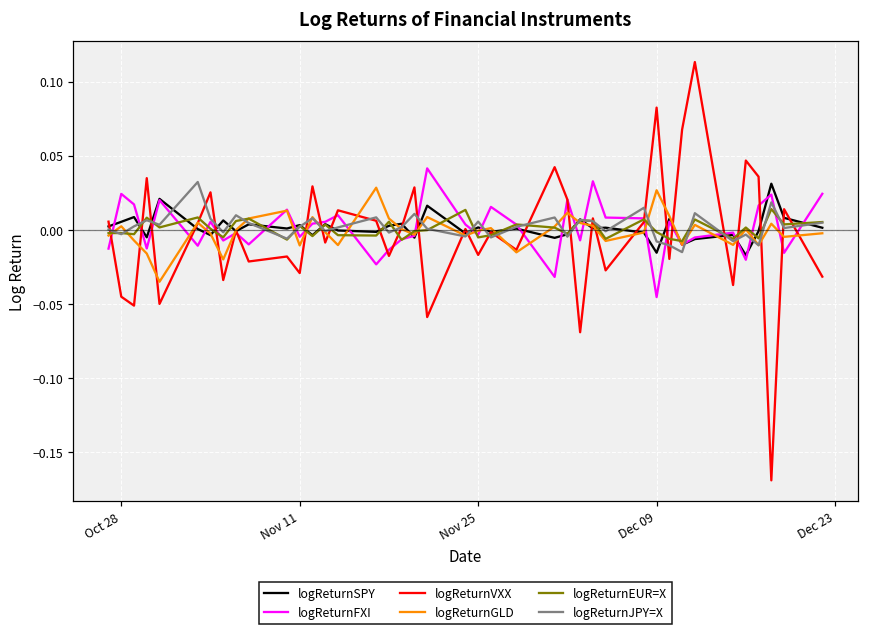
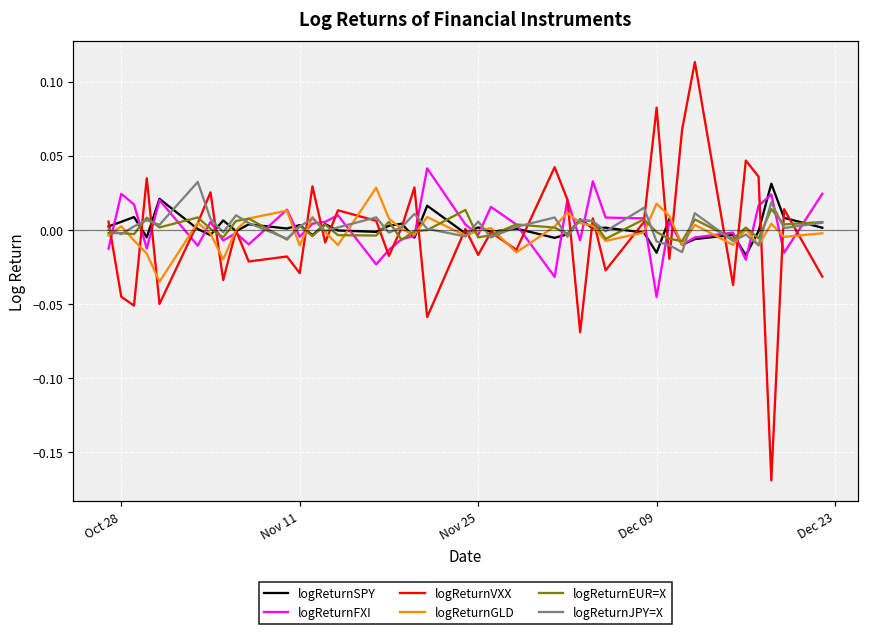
logReturnGLD, Dec 09: 0.027 -> 0.018
